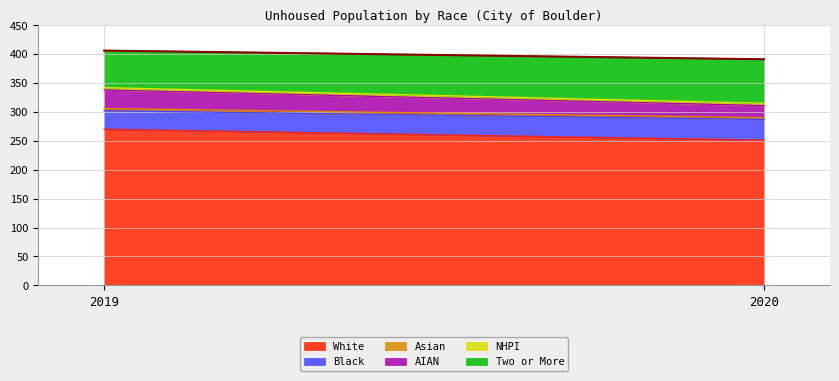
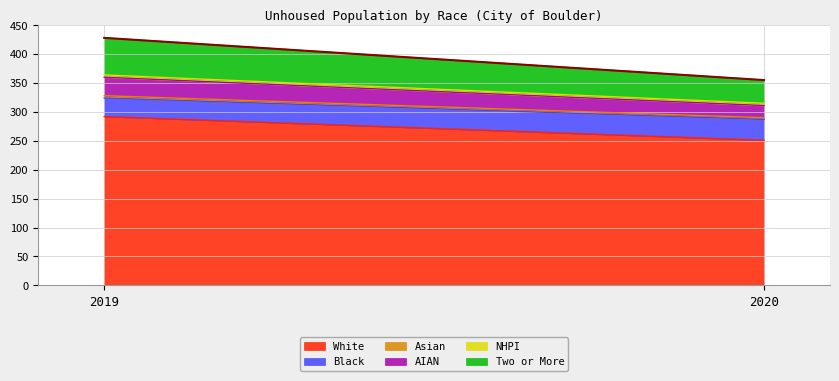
White, 2019: 270 -> 290
Two or More, 2020: 80 -> 40
